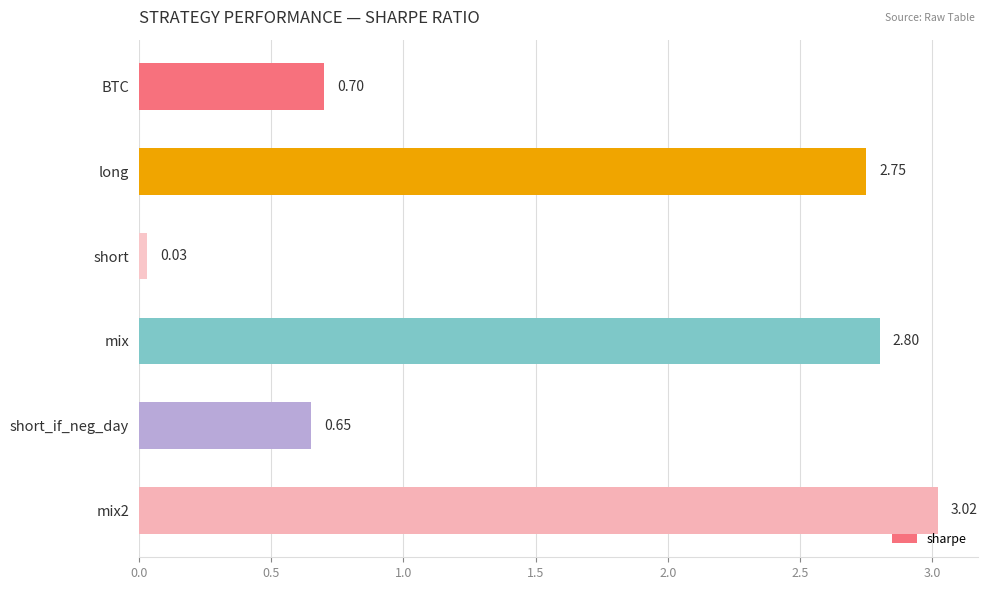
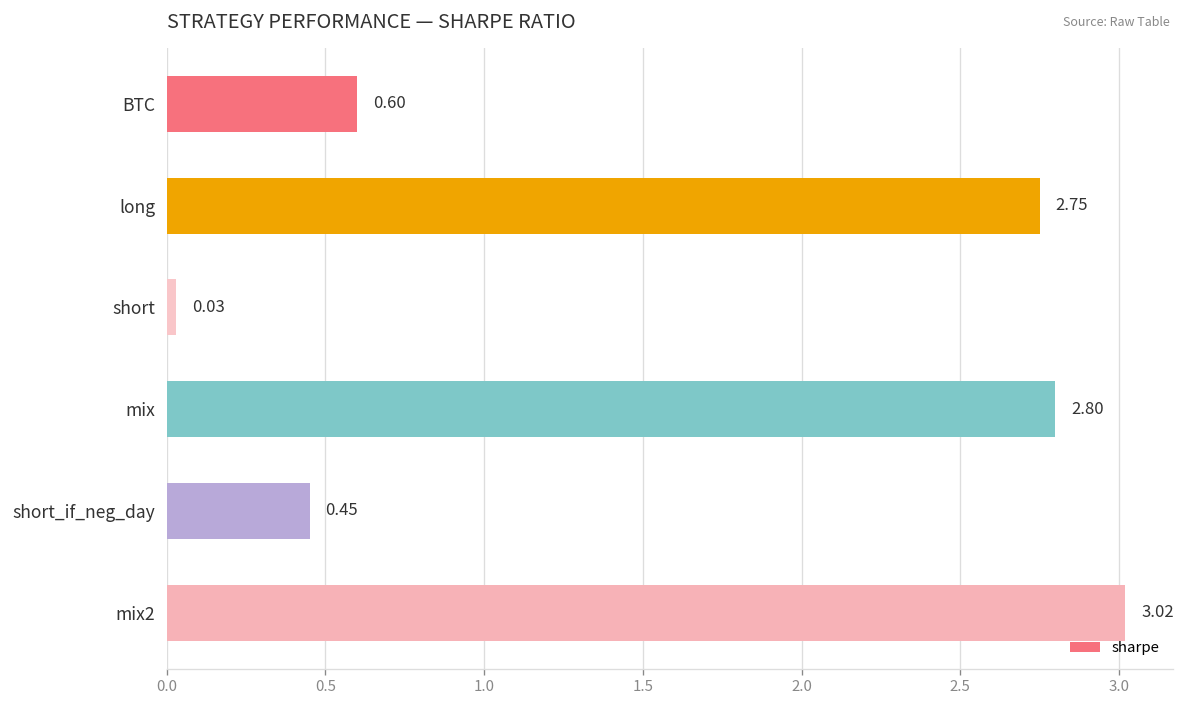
BTC: 0.70 -> 0.60
short_if_neg_day: 0.65 -> 0.45
